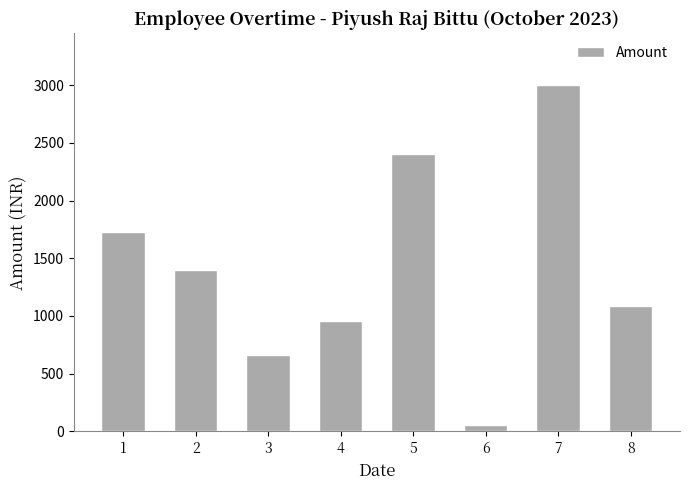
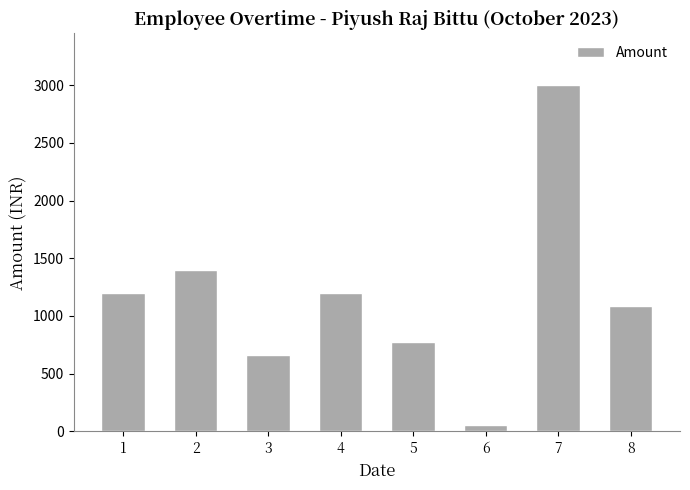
1: 1720 -> 1200
4: 960 -> 1200
5: 2400 -> 780
